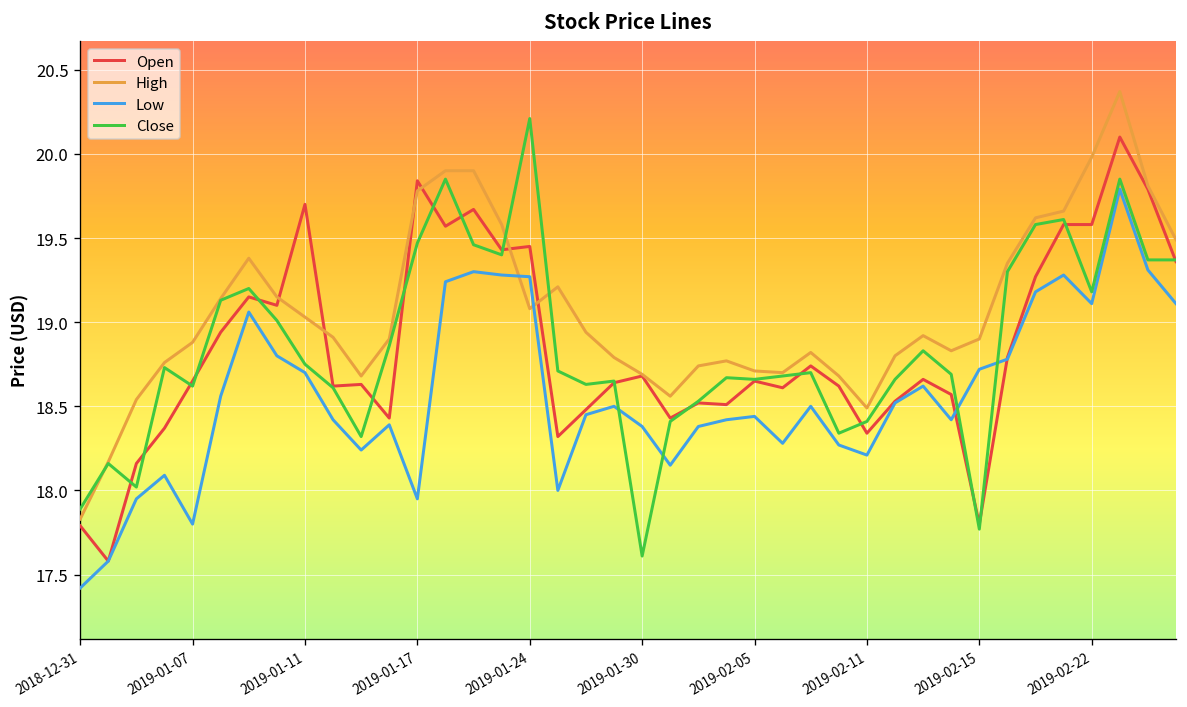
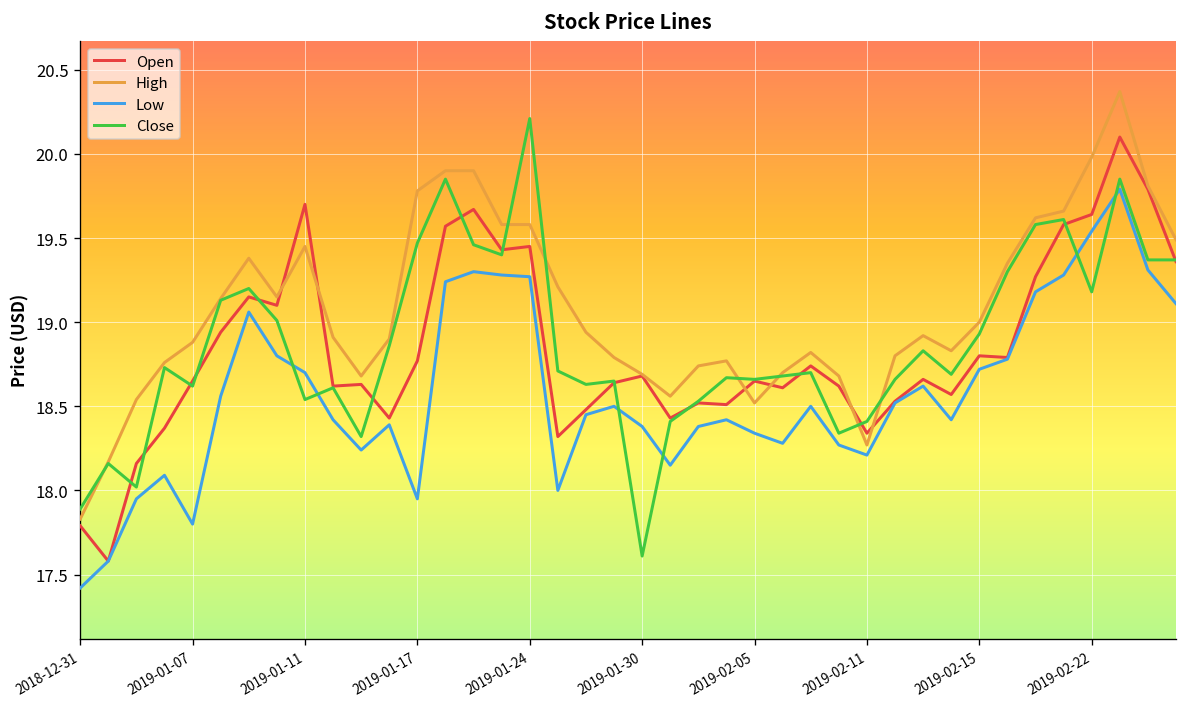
High, 2019-01-11: 19.03 -> 19.45
Close, 2019-01-11: 18.75 -> 18.54
Open, 2019-01-17: 19.84 -> 18.77
High, 2019-01-24: 19.08 -> 19.58
High, 2019-02-05: 18.71 -> 18.52
Low, 2019-02-05: 18.44 -> 18.34
High, 2019-02-11: 18.49 -> 18.27
Open, 2019-02-15: 17.8 -> 18.8
High, 2019-02-15: 18.9 -> 19.0
Close, 2019-02-15: 17.77 -> 18.93
Open, 2019-02-22: 19.58 -> 19.64
Low, 2019-02-22: 19.11 -> 19.54
